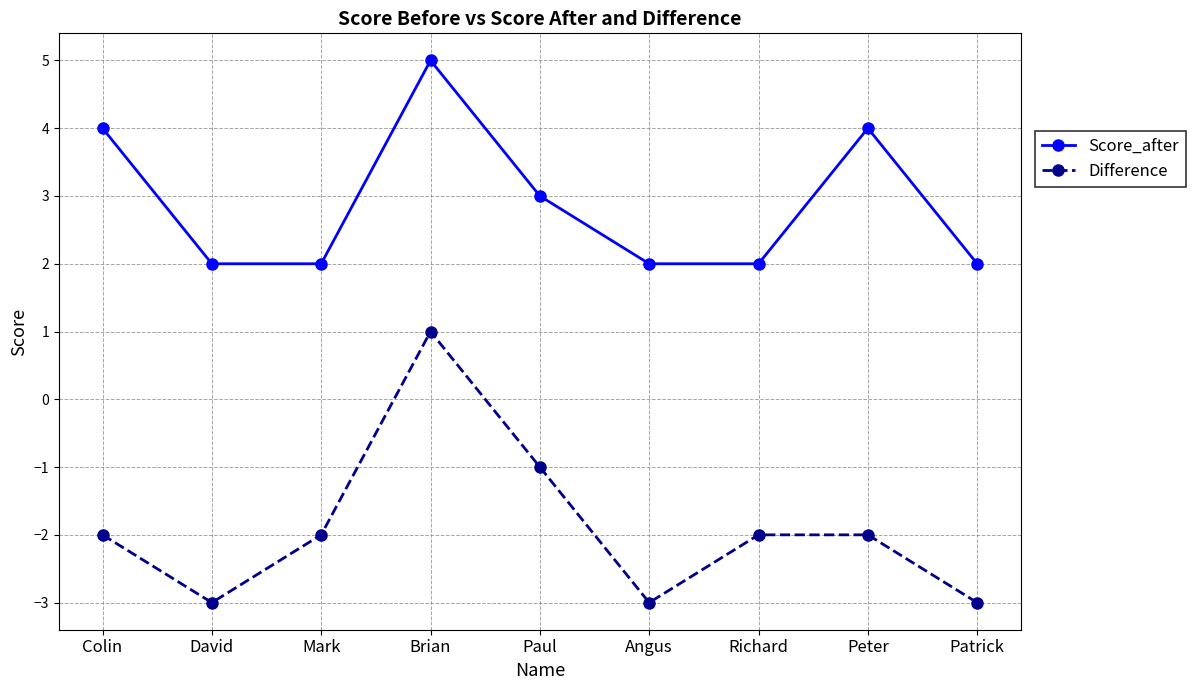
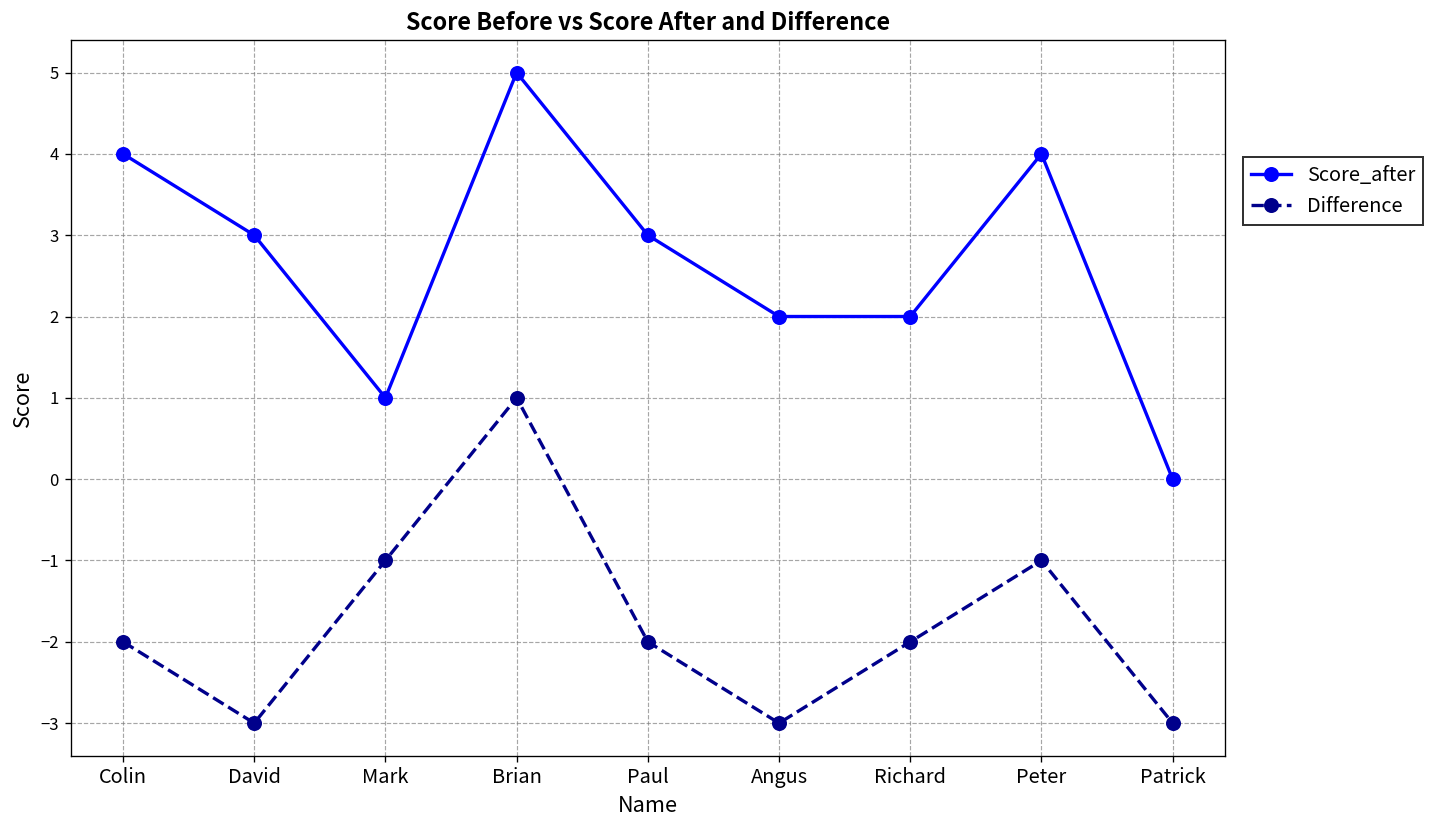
Score_after, David: 2 -> 3
Score_after, Mark: 2 -> 1
Difference, Mark: -2 -> -1
Difference, Paul: -1 -> -2
Difference, Peter: -2 -> -1
Score_after, Patrick: 2 -> 0
